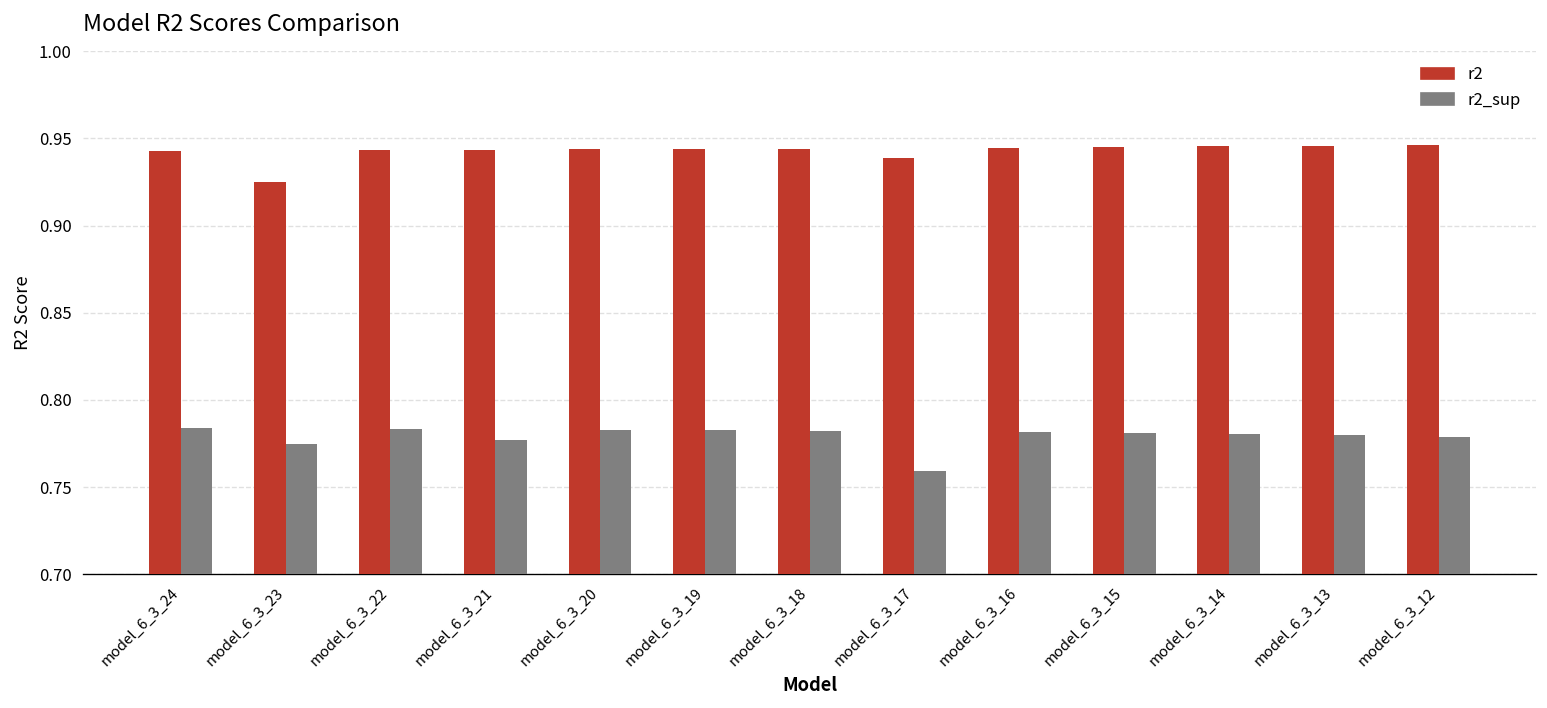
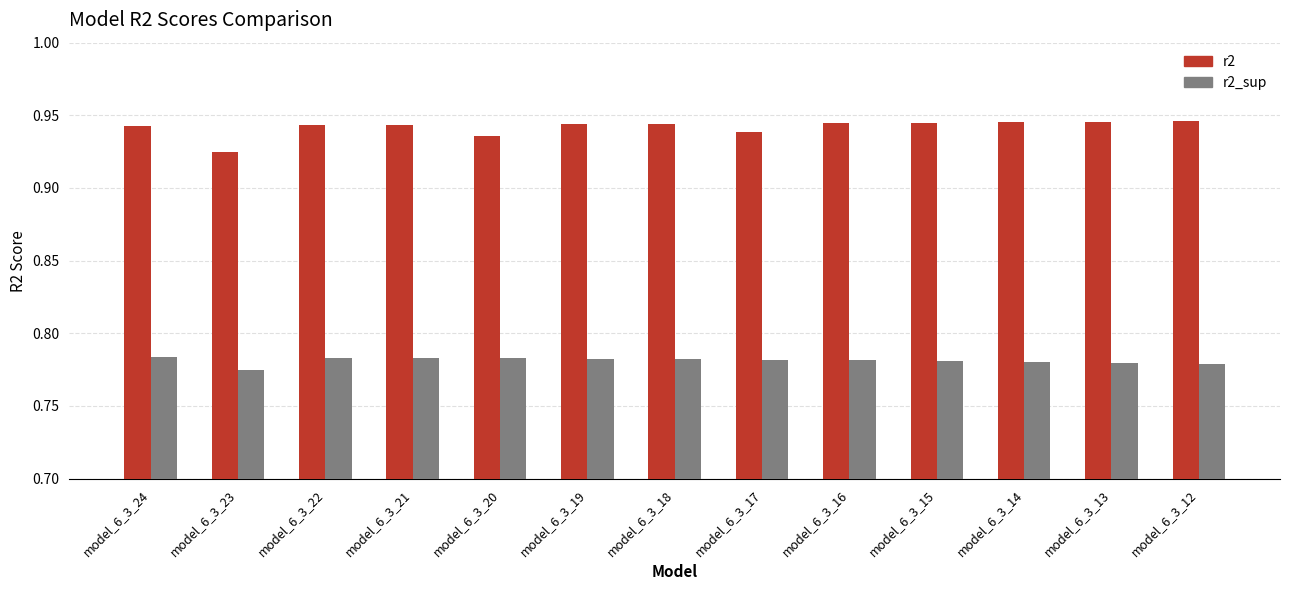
r2_sup, model_6_3_21: 0.777 -> 0.783
r2, model_6_3_20: 0.944 -> 0.936
r2_sup, model_6_3_17: 0.759 -> 0.782
